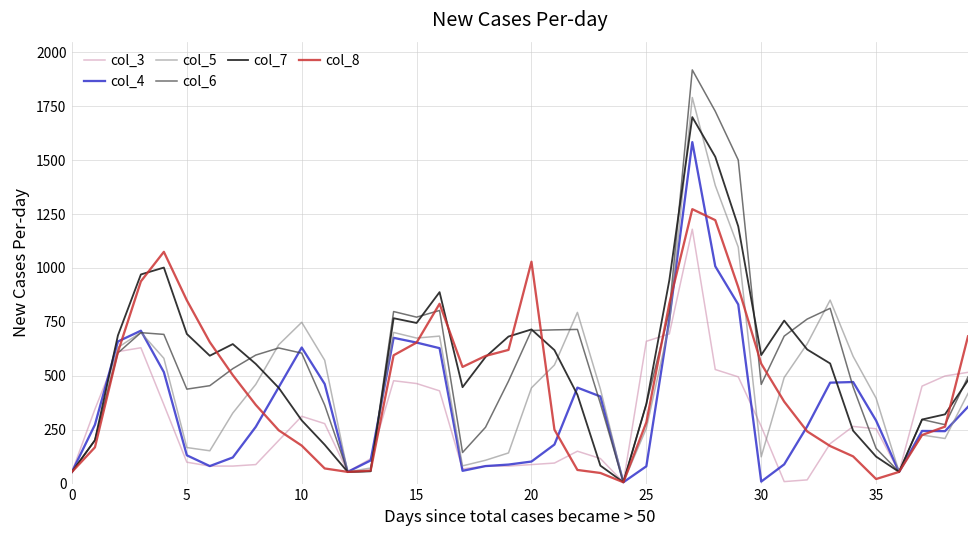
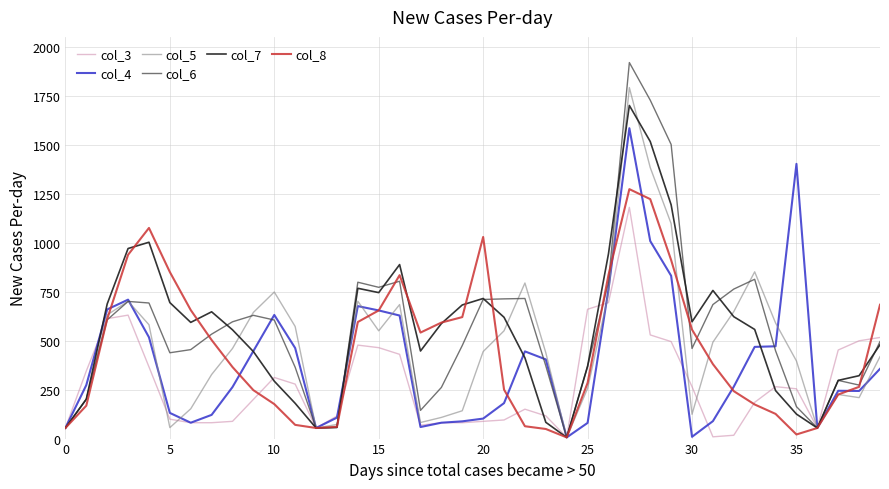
col_5, 5: 170 -> 60
col_5, 15: 680 -> 550
col_4, 35: 290 -> 1400
